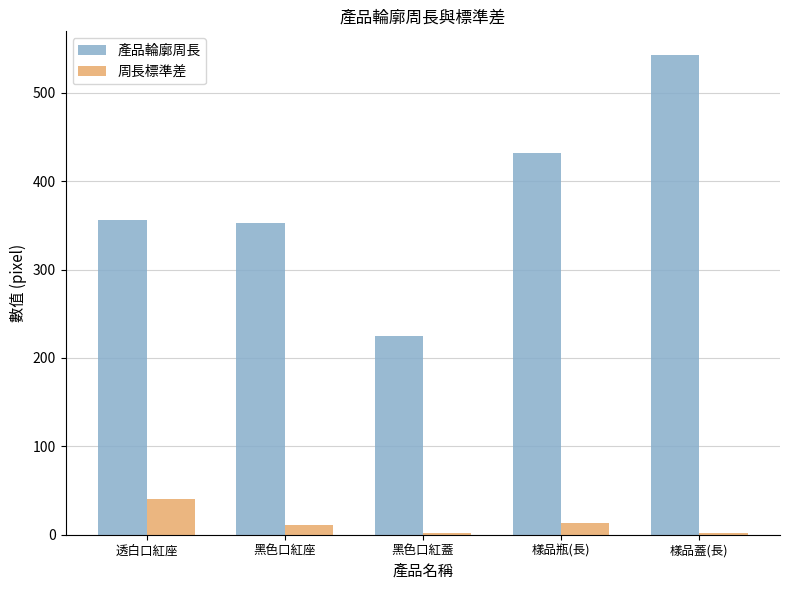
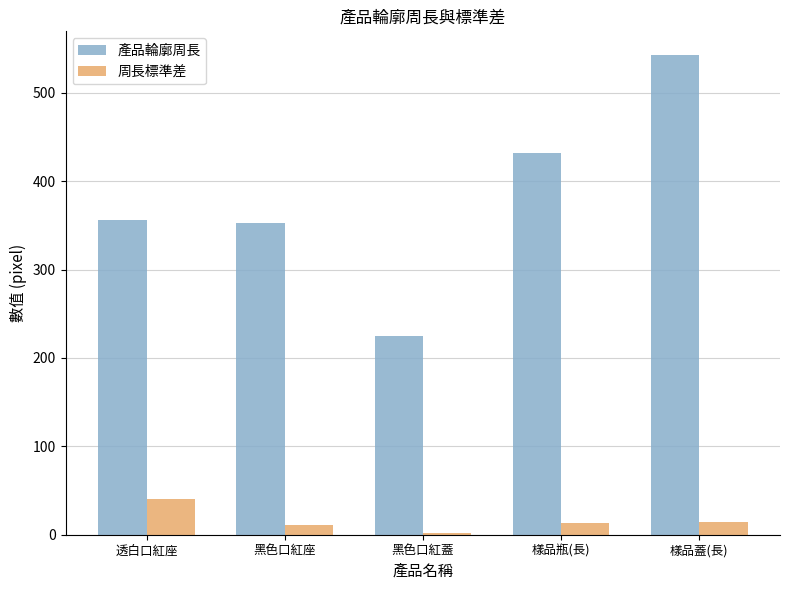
周長標準差, 樣品蓋(長): 0 -> 10
